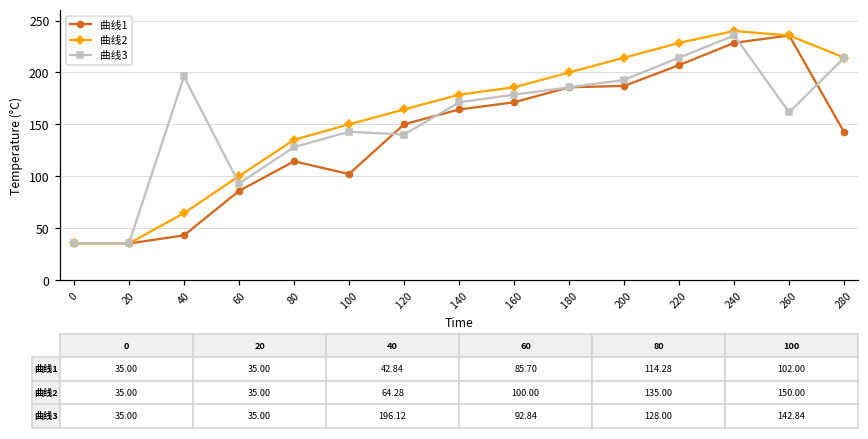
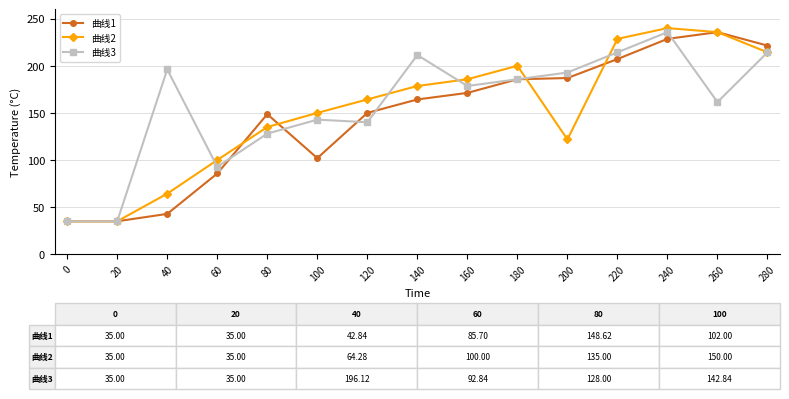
曲线1, 80: 114.28 -> 148.62
曲线3, 140: 170 -> 210
曲线2, 200: 210 -> 120
曲线1, 280: 140 -> 220
